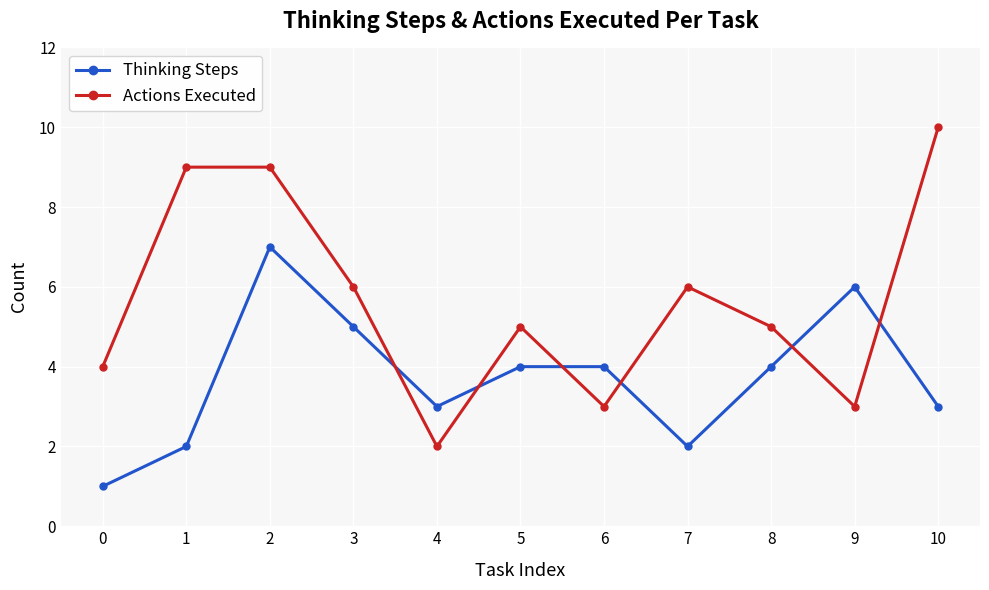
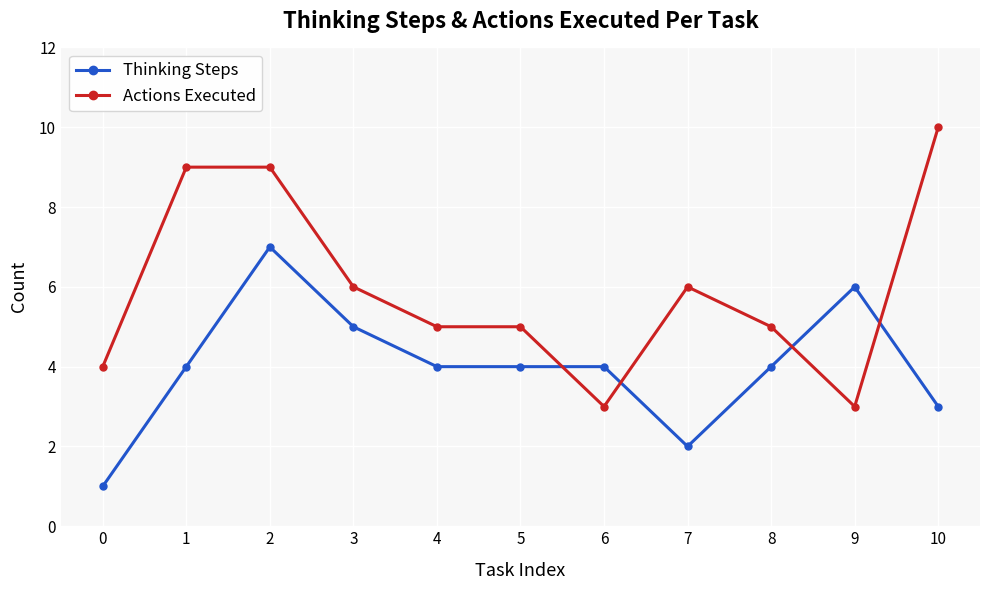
Thinking Steps, 1: 2 -> 4
Thinking Steps, 4: 3 -> 4
Actions Executed, 4: 2 -> 5
